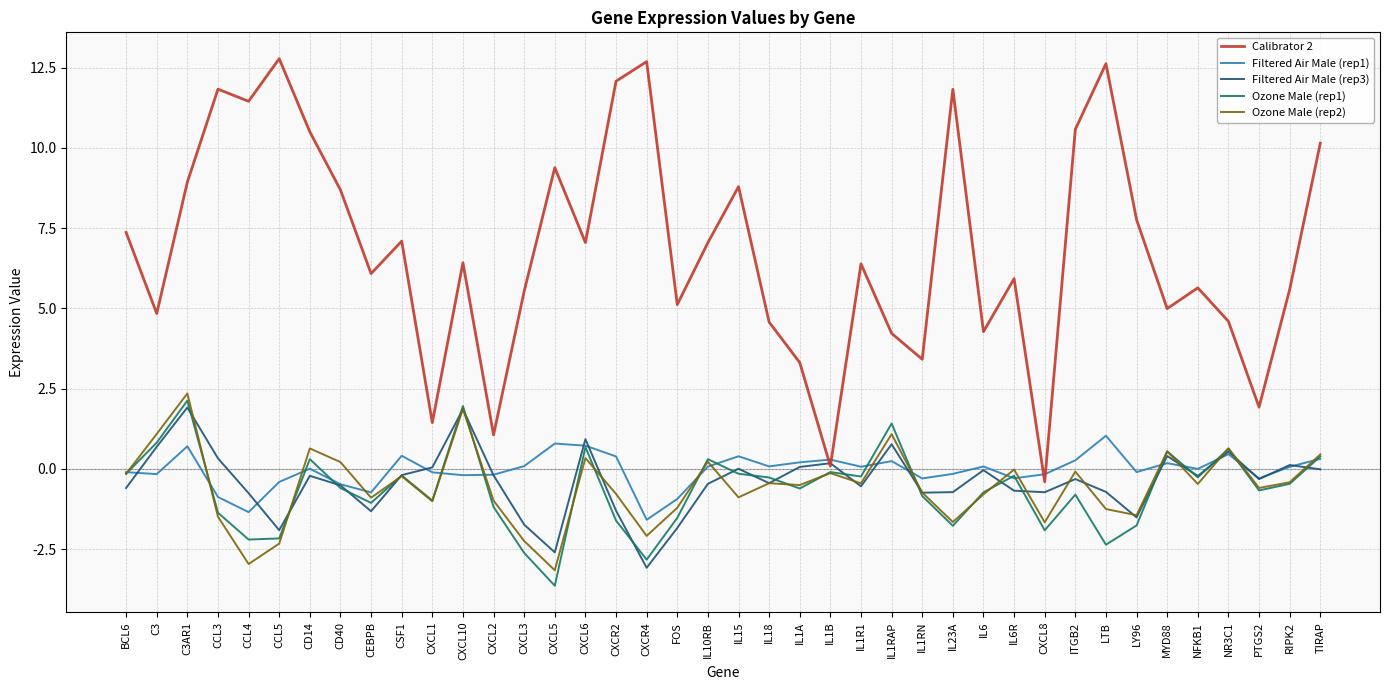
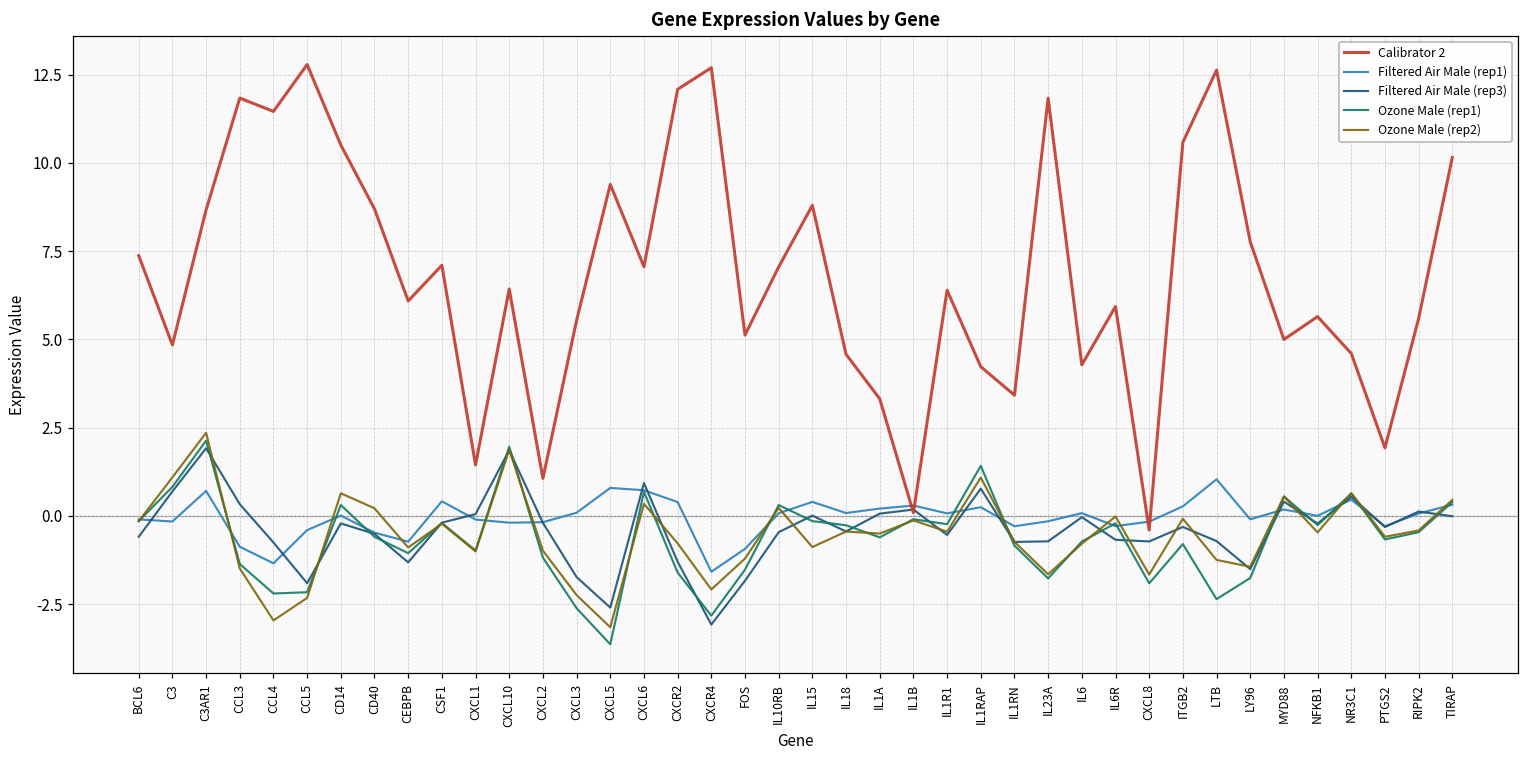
Calibrator 2, C3AR1: 8.9 -> 8.7
